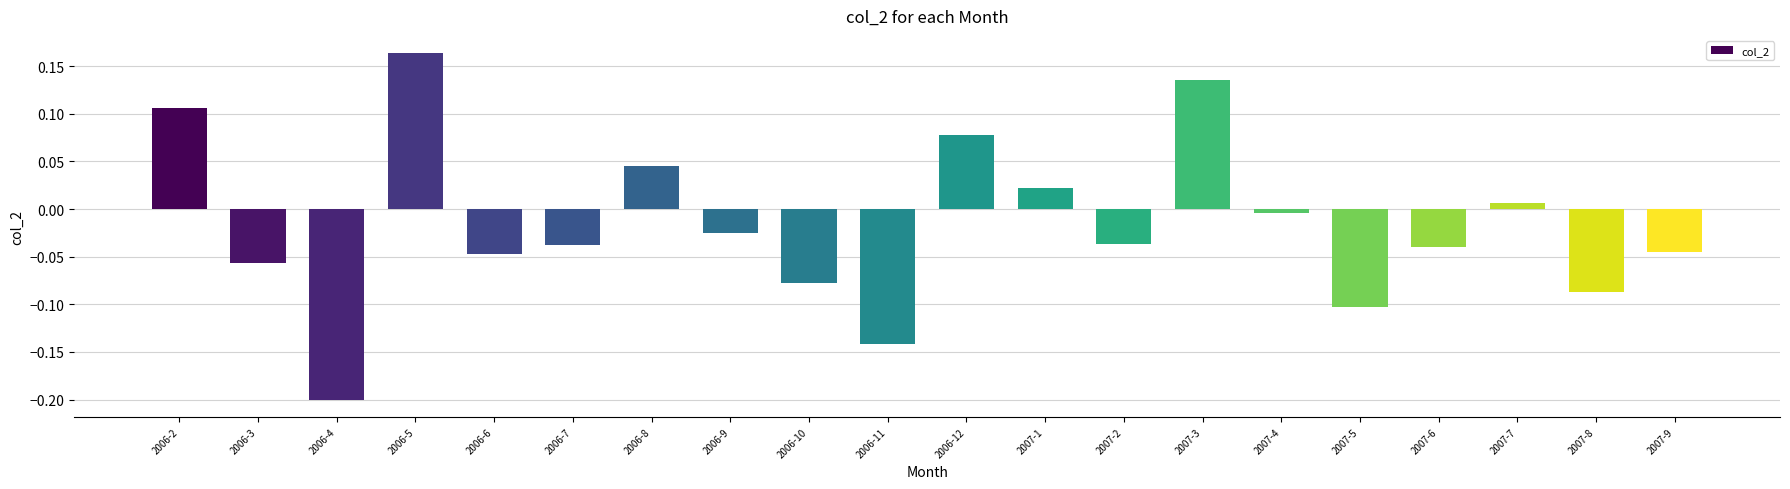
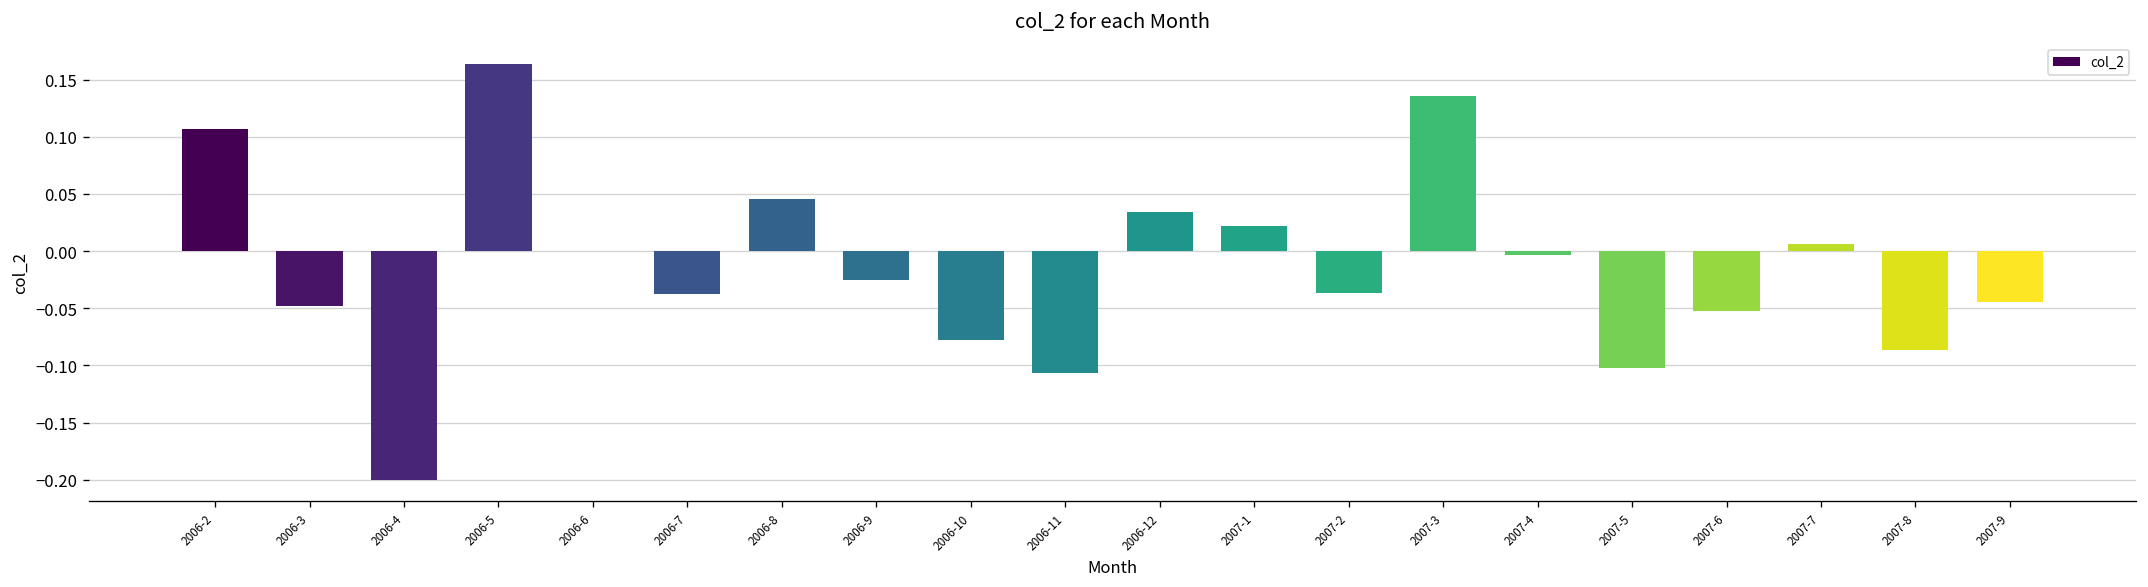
2006-3: -0.06 -> -0.05
2006-6: -0.05 -> 0.00
2006-11: -0.14 -> -0.11
2006-12: 0.08 -> 0.03
2007-6: -0.04 -> -0.05
